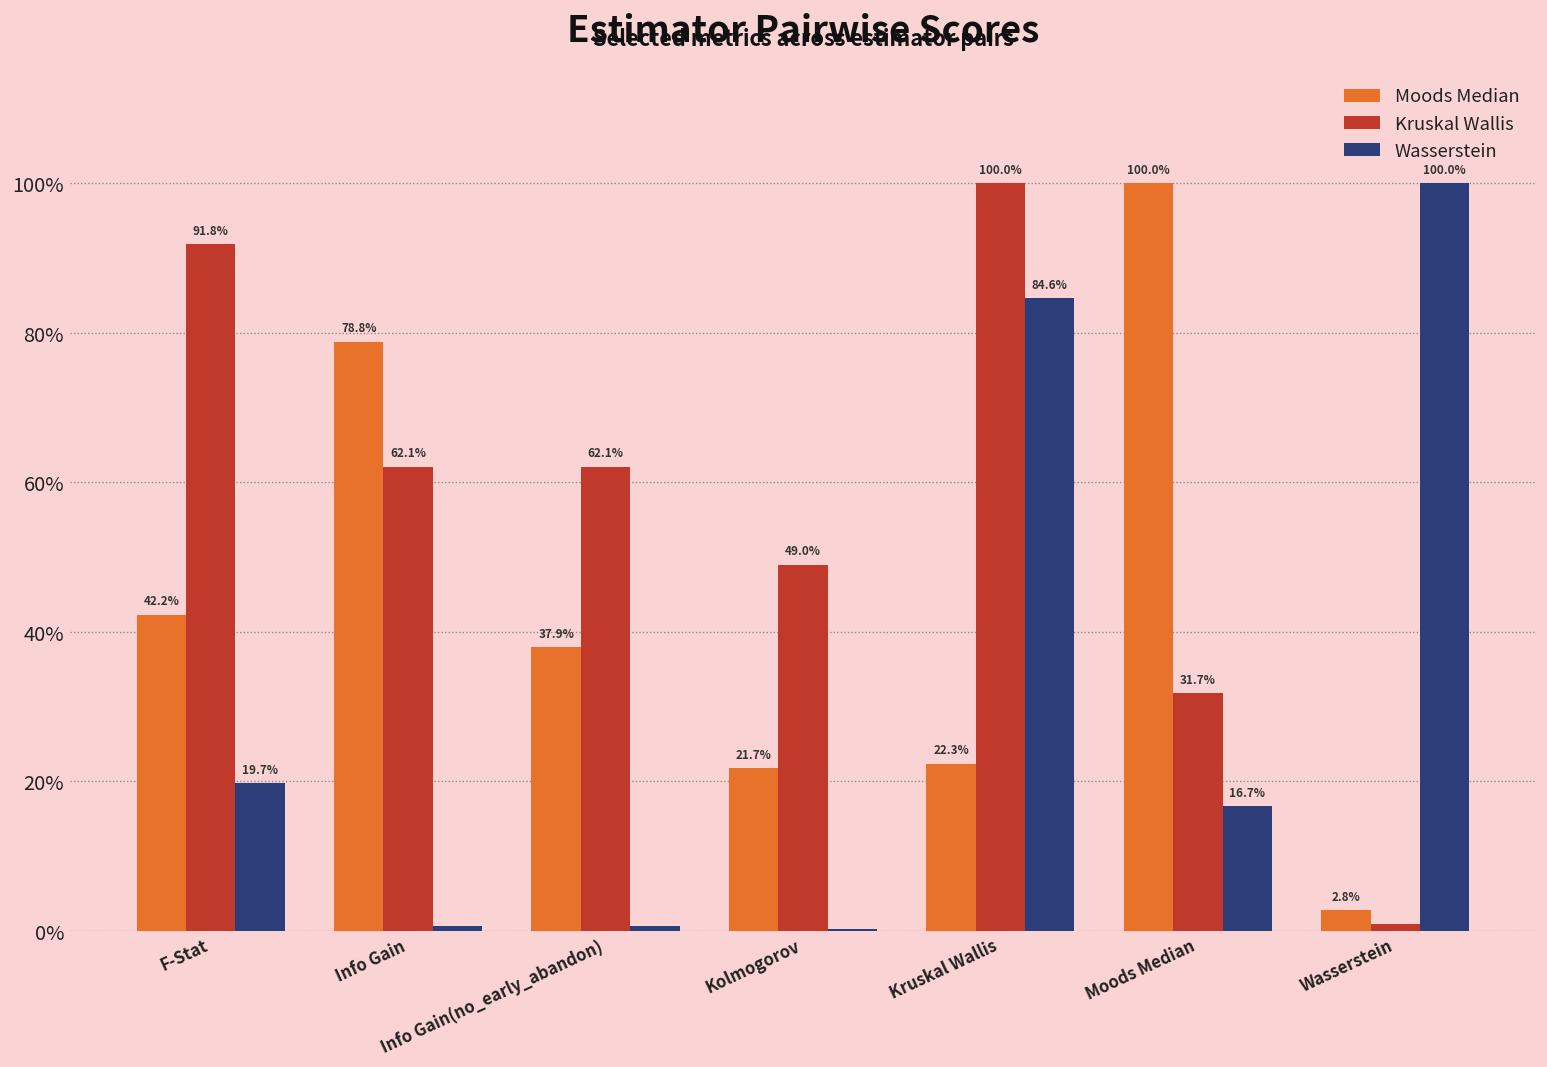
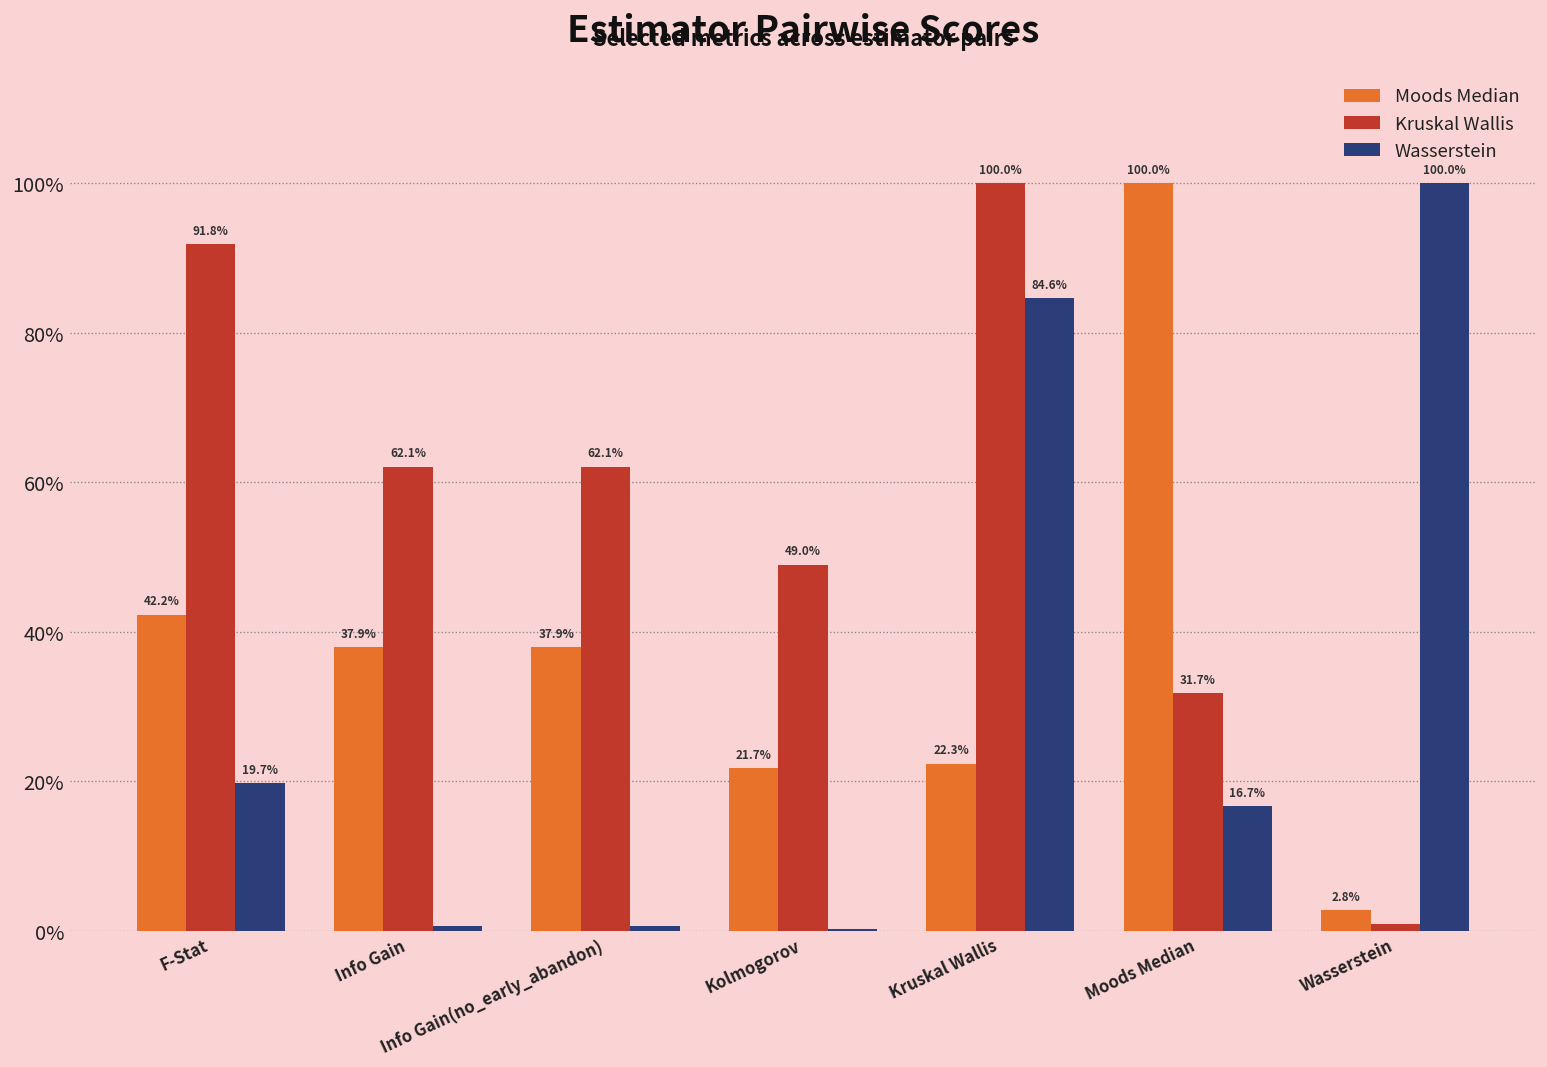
Moods Median, Info Gain: 78.8% -> 37.9%
